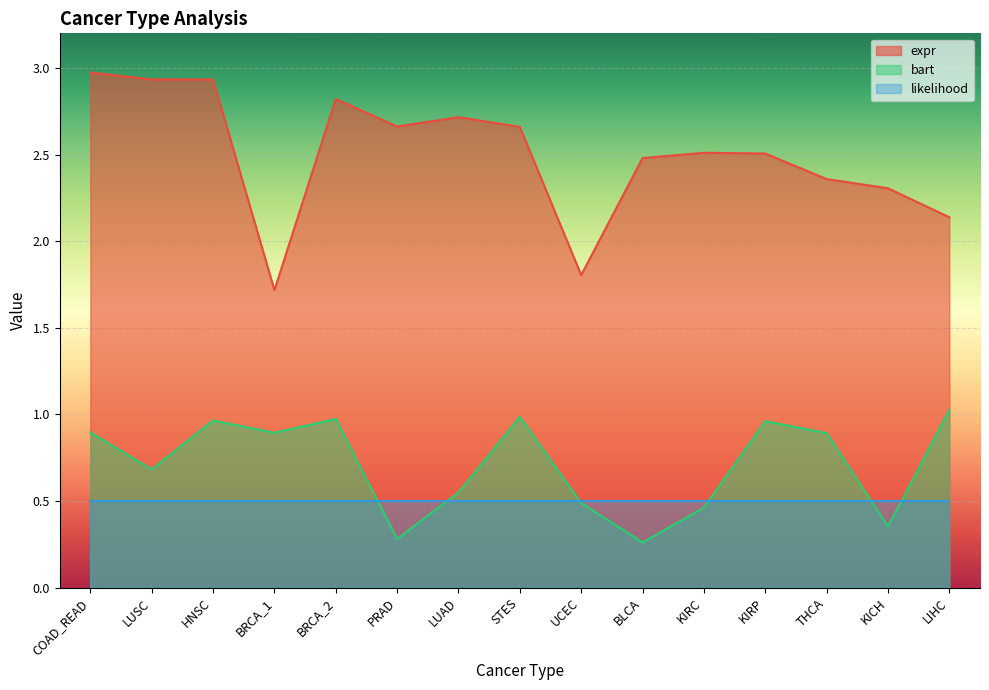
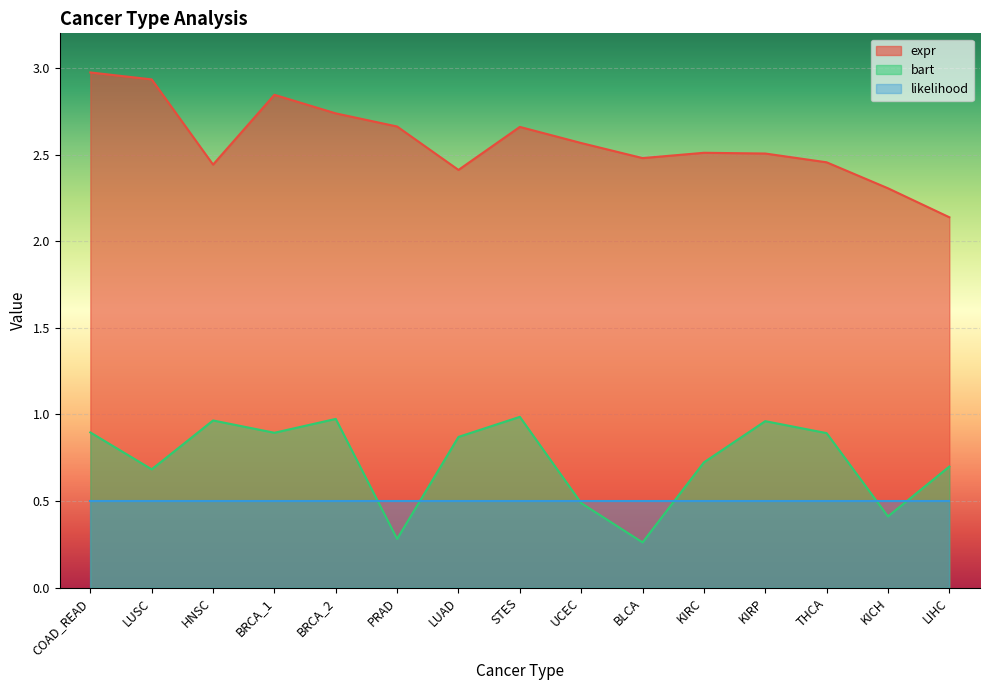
expr, HNSC: 2.93 -> 2.44
expr, BRCA_1: 1.72 -> 2.85
expr, BRCA_2: 2.82 -> 2.74
expr, LUAD: 2.72 -> 2.41
bart, LUAD: 0.55 -> 0.87
expr, UCEC: 1.80 -> 2.57
bart, KIRC: 0.46 -> 0.72
expr, THCA: 2.36 -> 2.46
bart, KICH: 0.35 -> 0.41
bart, LIHC: 1.03 -> 0.70
